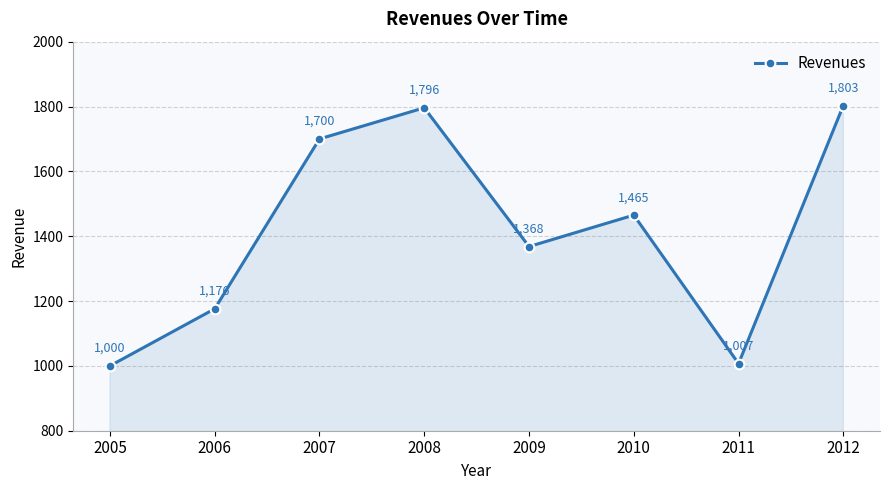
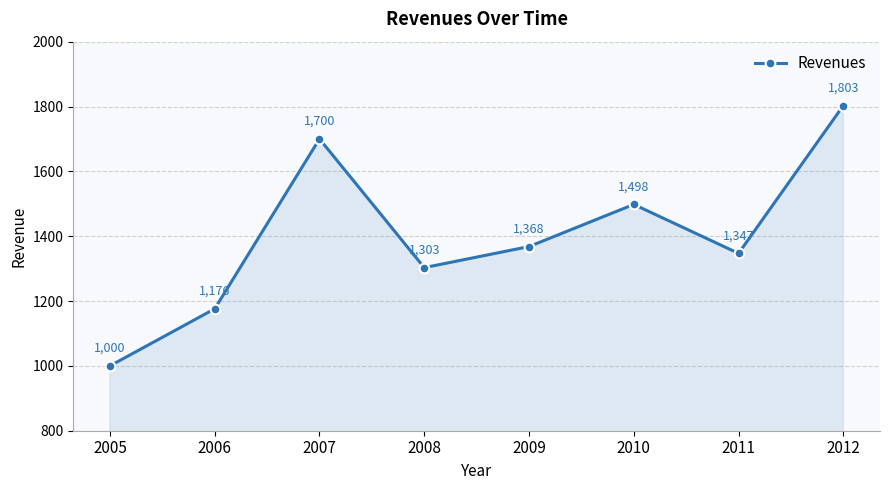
2008: 1,796 -> 1,303
2010: 1,465 -> 1,498
2011: 1,007 -> 1,347
